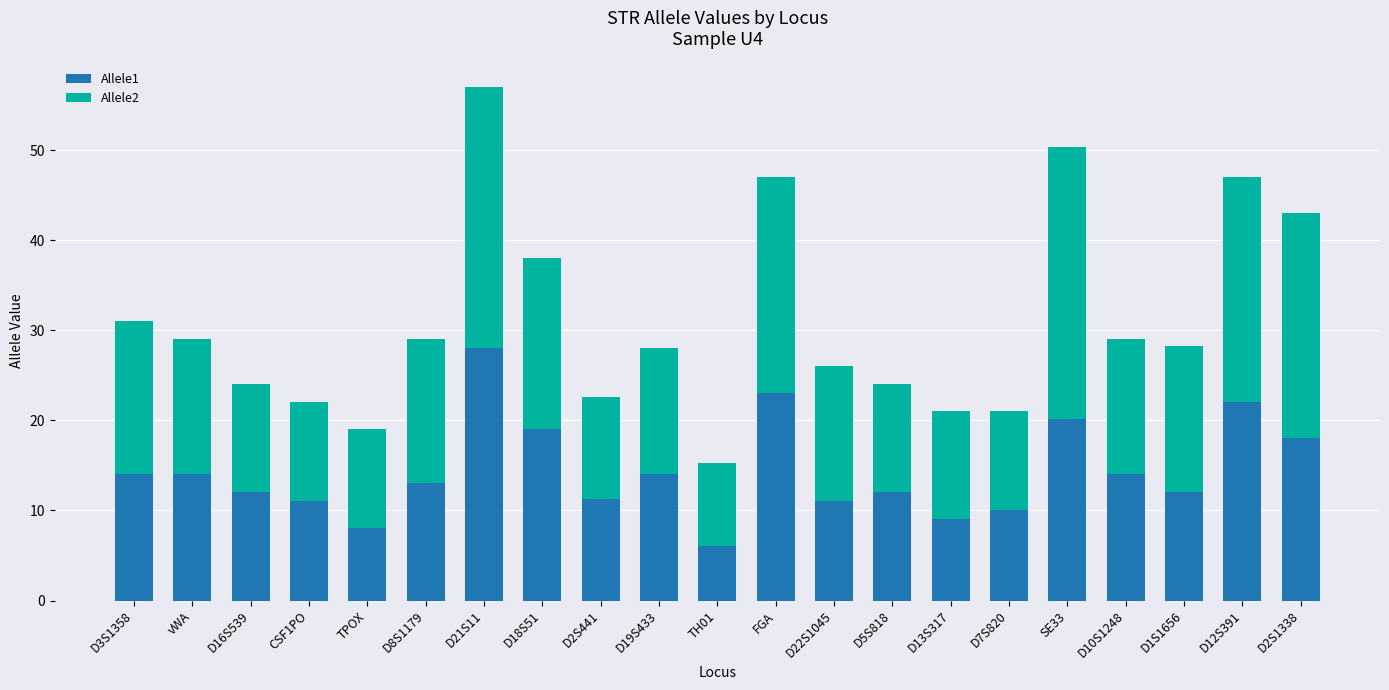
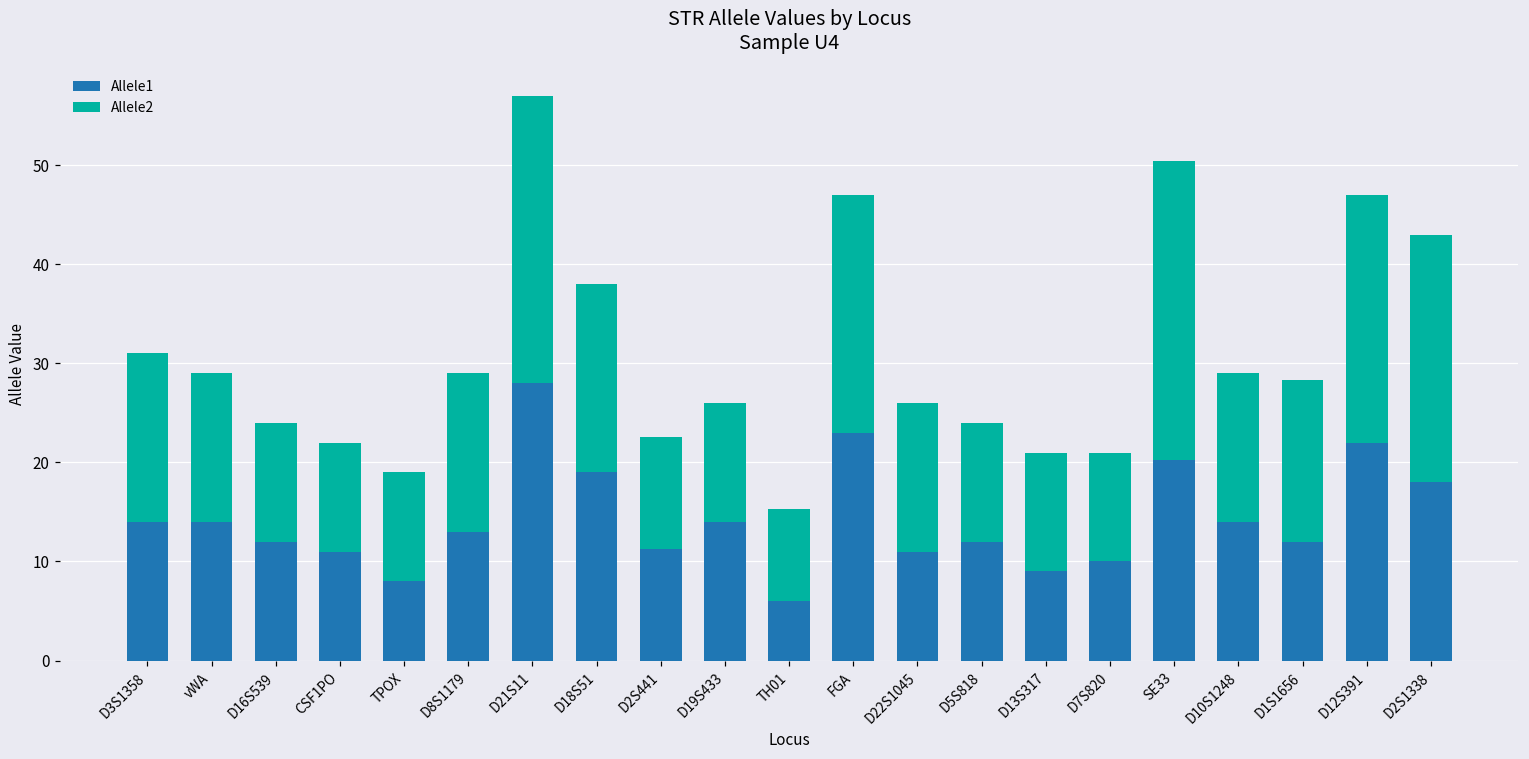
Allele2, D19S433: 14 -> 12
